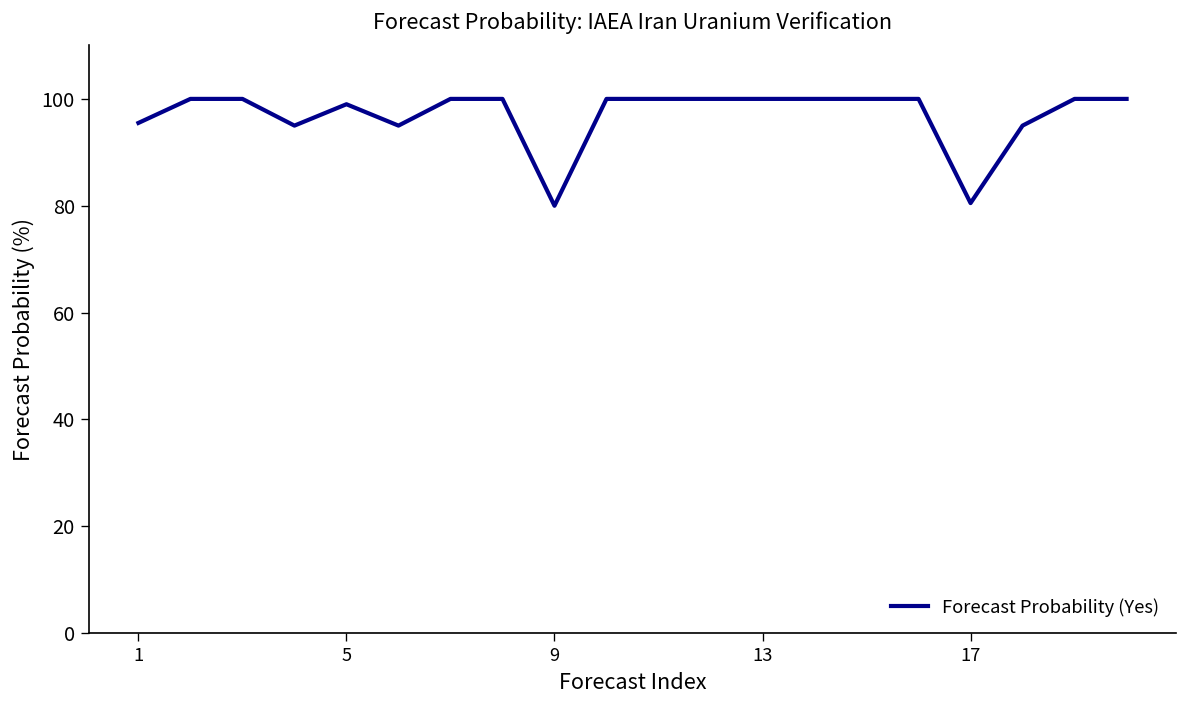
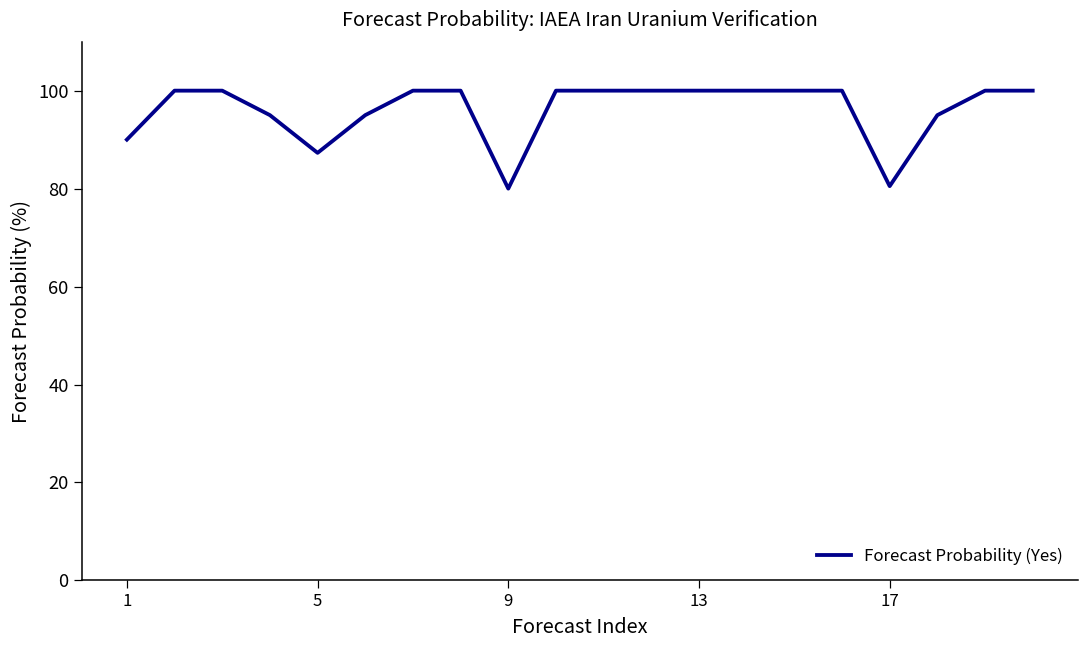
1: 96 -> 90
5: 99 -> 87
